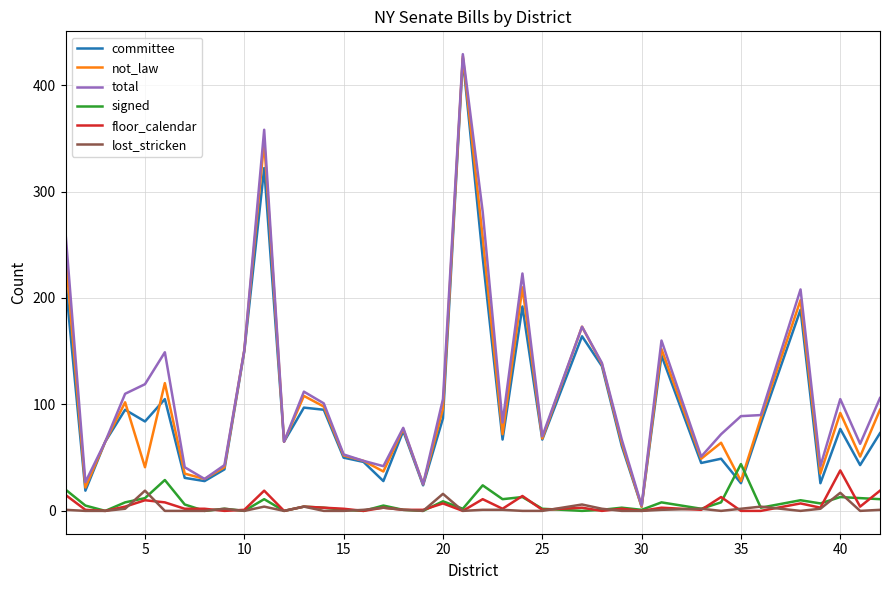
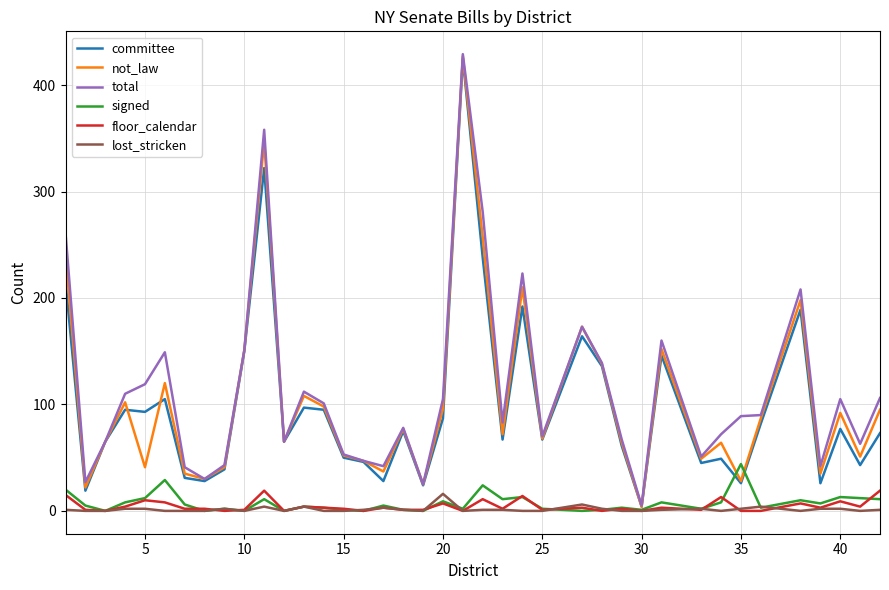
committee, 5: 84 -> 93
lost_stricken, 5: 19 -> 2
floor_calendar, 40: 38 -> 9
lost_stricken, 40: 17 -> 2
